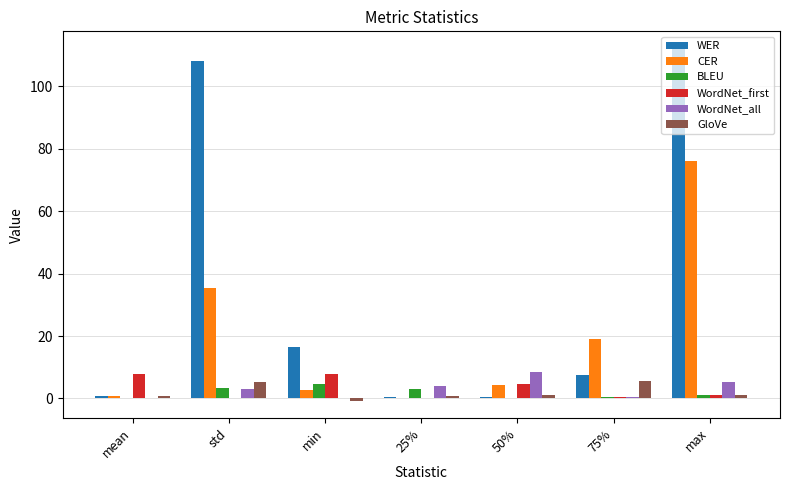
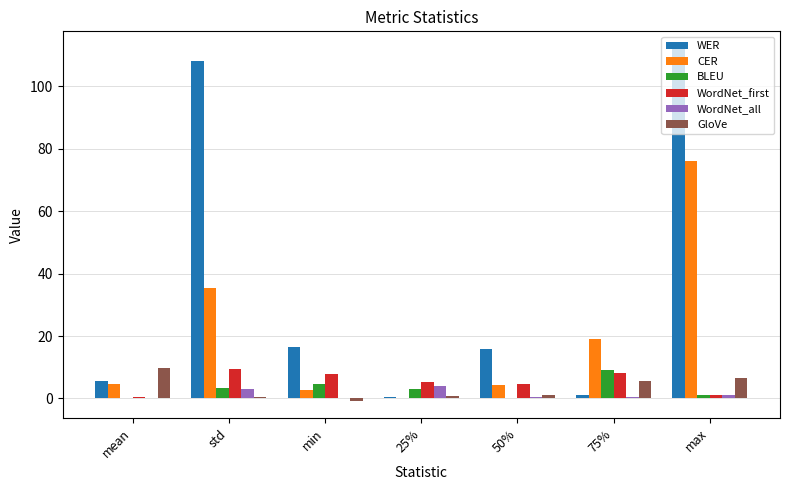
WER, mean: 1 -> 5
CER, mean: 1 -> 5
WordNet_first, mean: 8 -> 0
GloVe, mean: 1 -> 10
WordNet_first, std: 0 -> 9
GloVe, std: 5 -> 0
WordNet_first, 25%: 0 -> 5
WER, 50%: 1 -> 16
WordNet_all, 50%: 9 -> 0
WER, 75%: 8 -> 1
BLEU, 75%: 0 -> 9
WordNet_first, 75%: 0 -> 8
WordNet_all, max: 5 -> 1
GloVe, max: 1 -> 7
